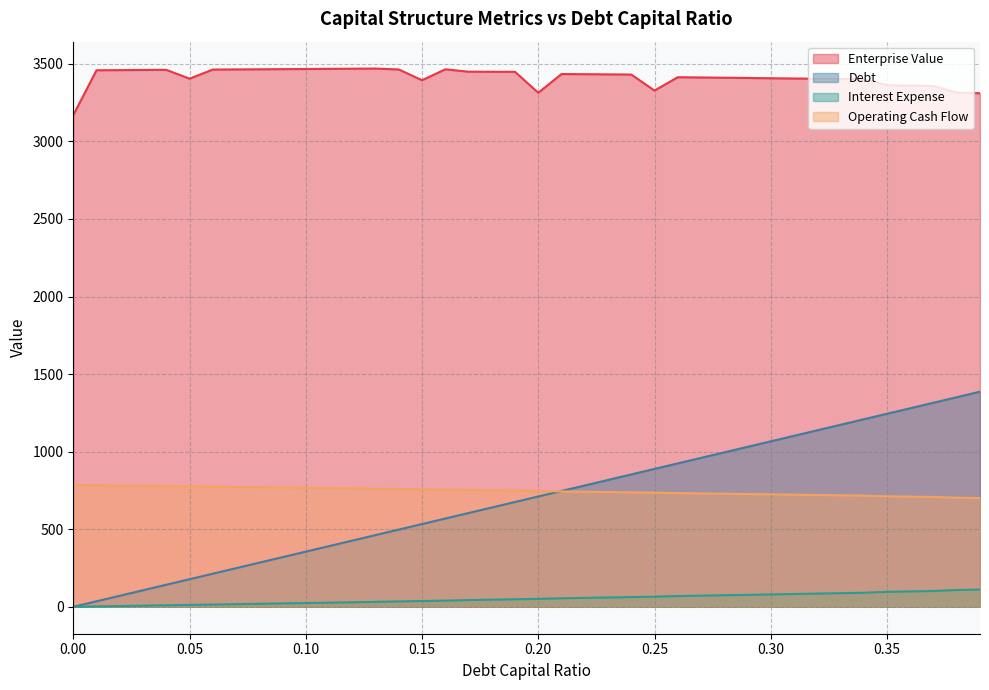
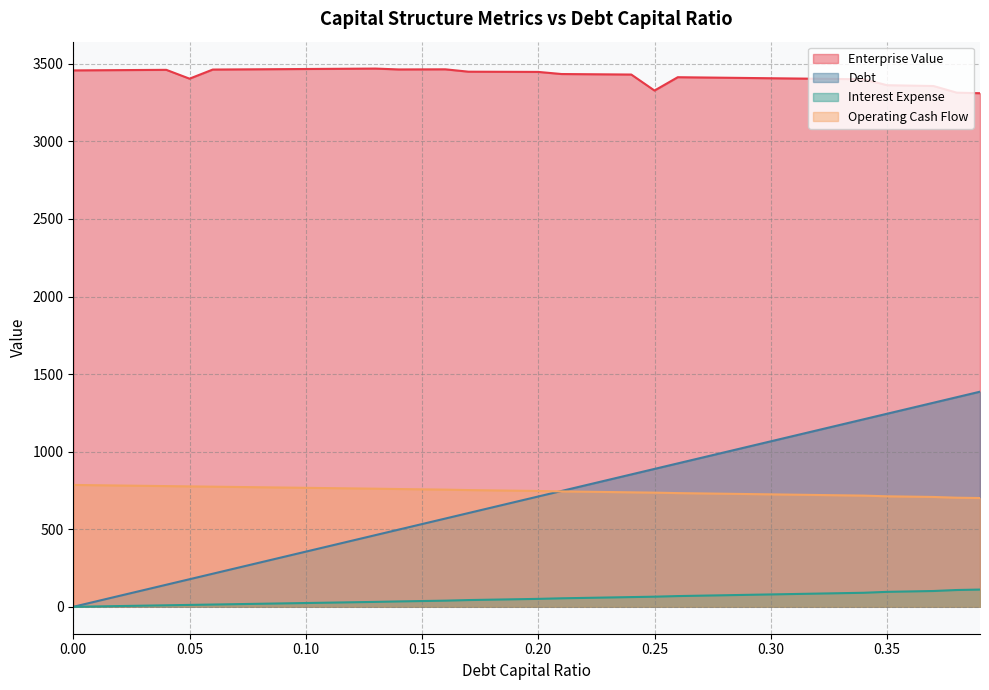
Enterprise Value, 0.00: 3170 -> 3460
Enterprise Value, 0.15: 3390 -> 3460
Enterprise Value, 0.20: 3310 -> 3450
